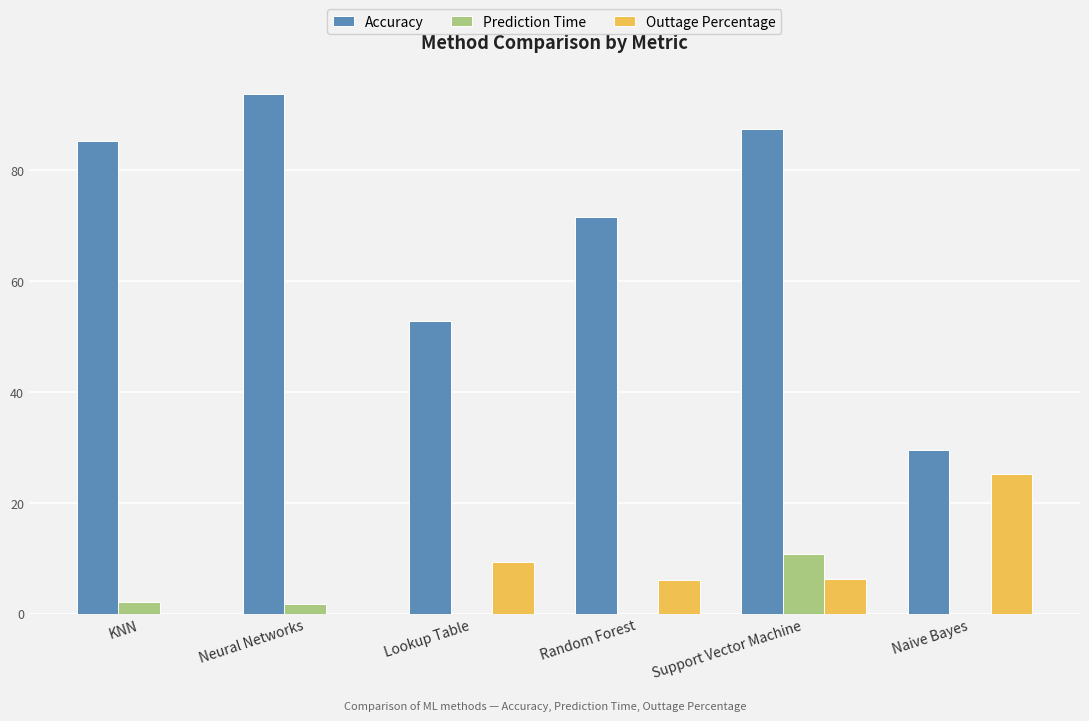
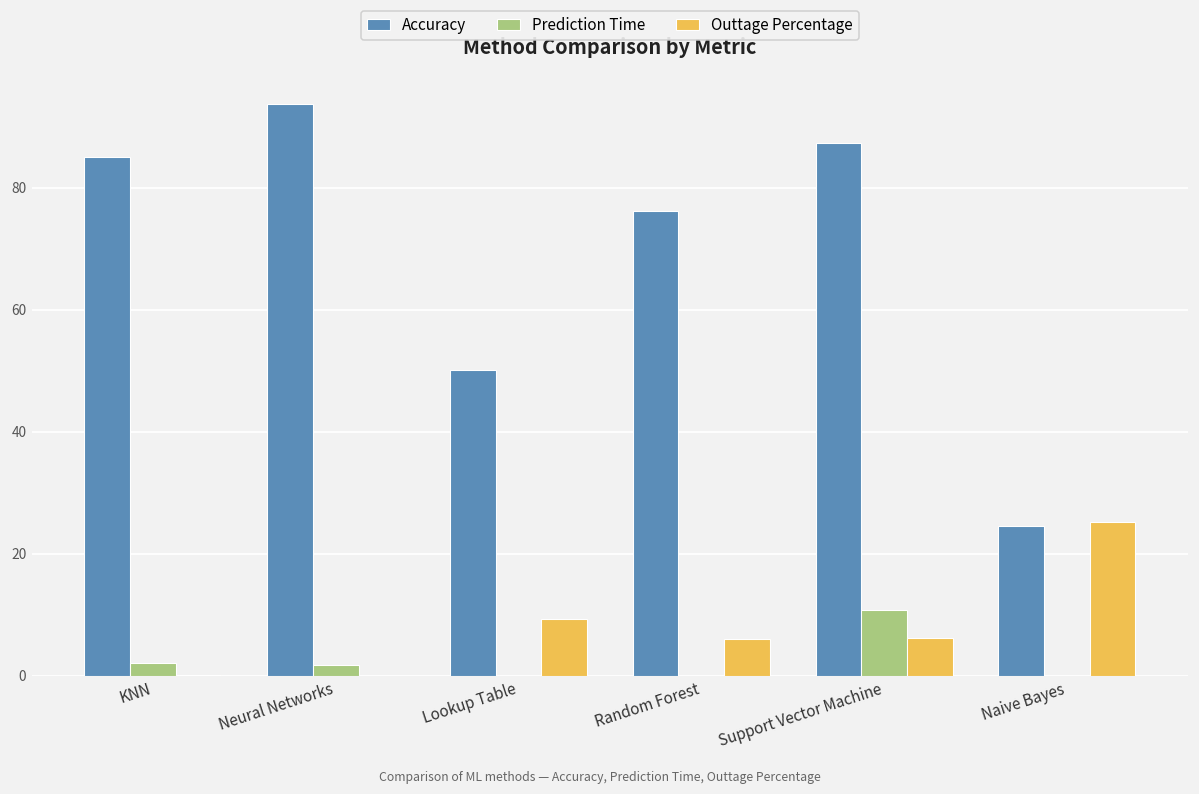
Accuracy, Lookup Table: 53 -> 50
Accuracy, Random Forest: 71 -> 76
Accuracy, Naive Bayes: 30 -> 25
